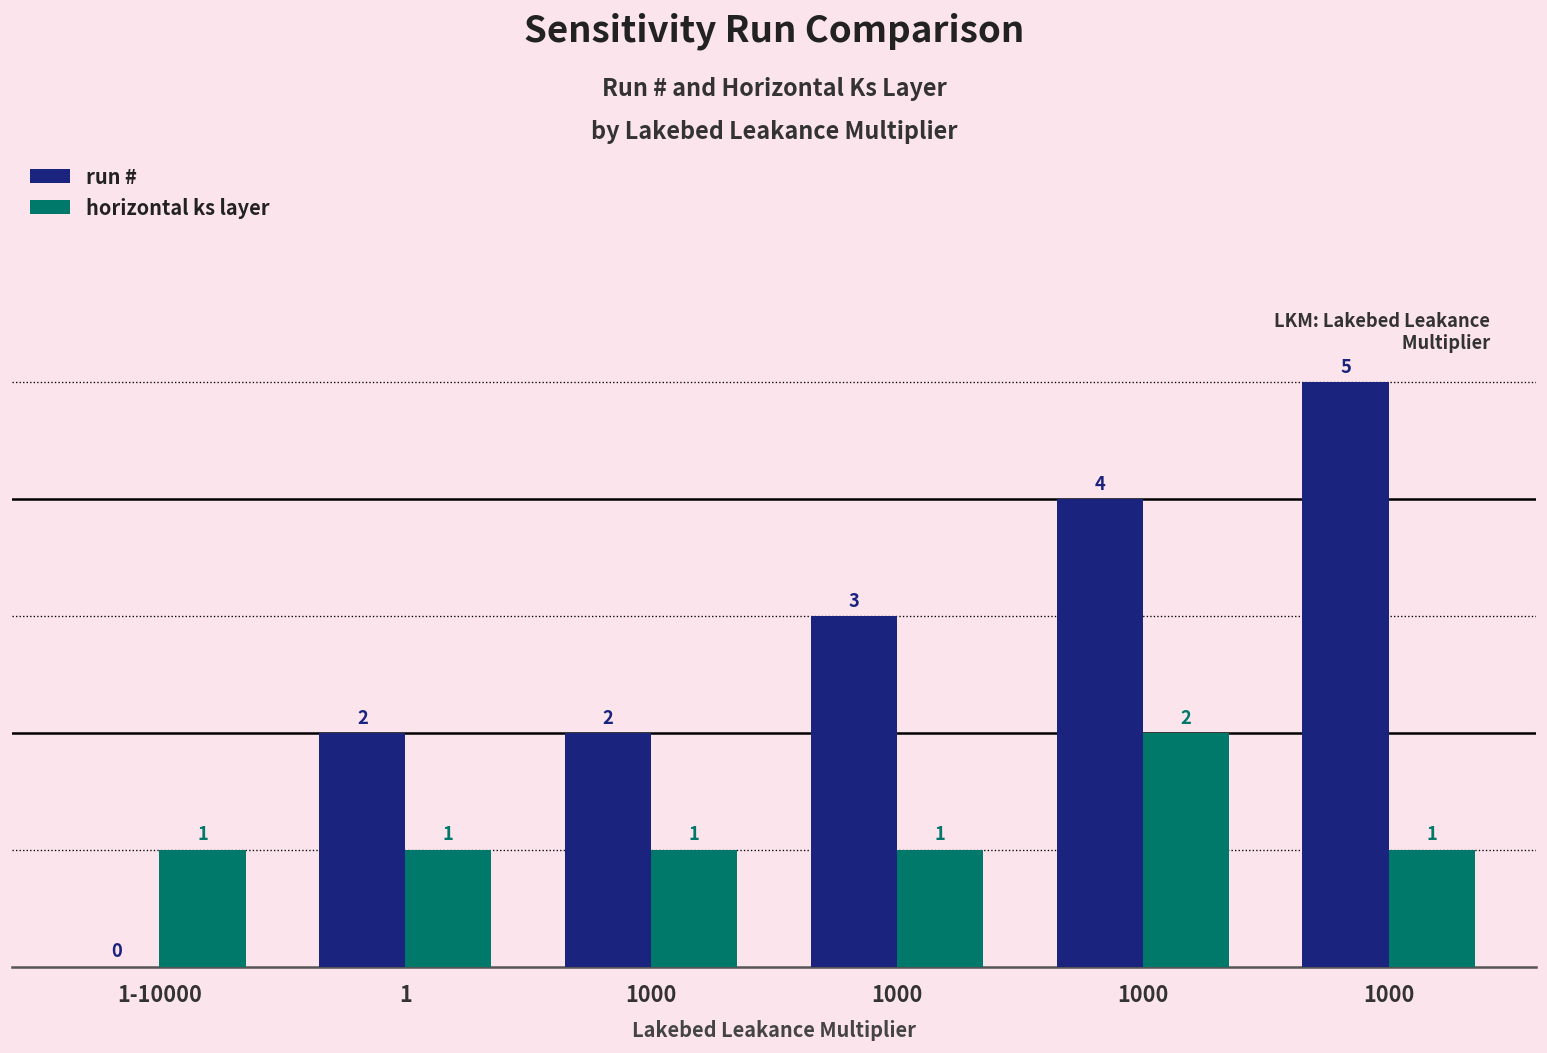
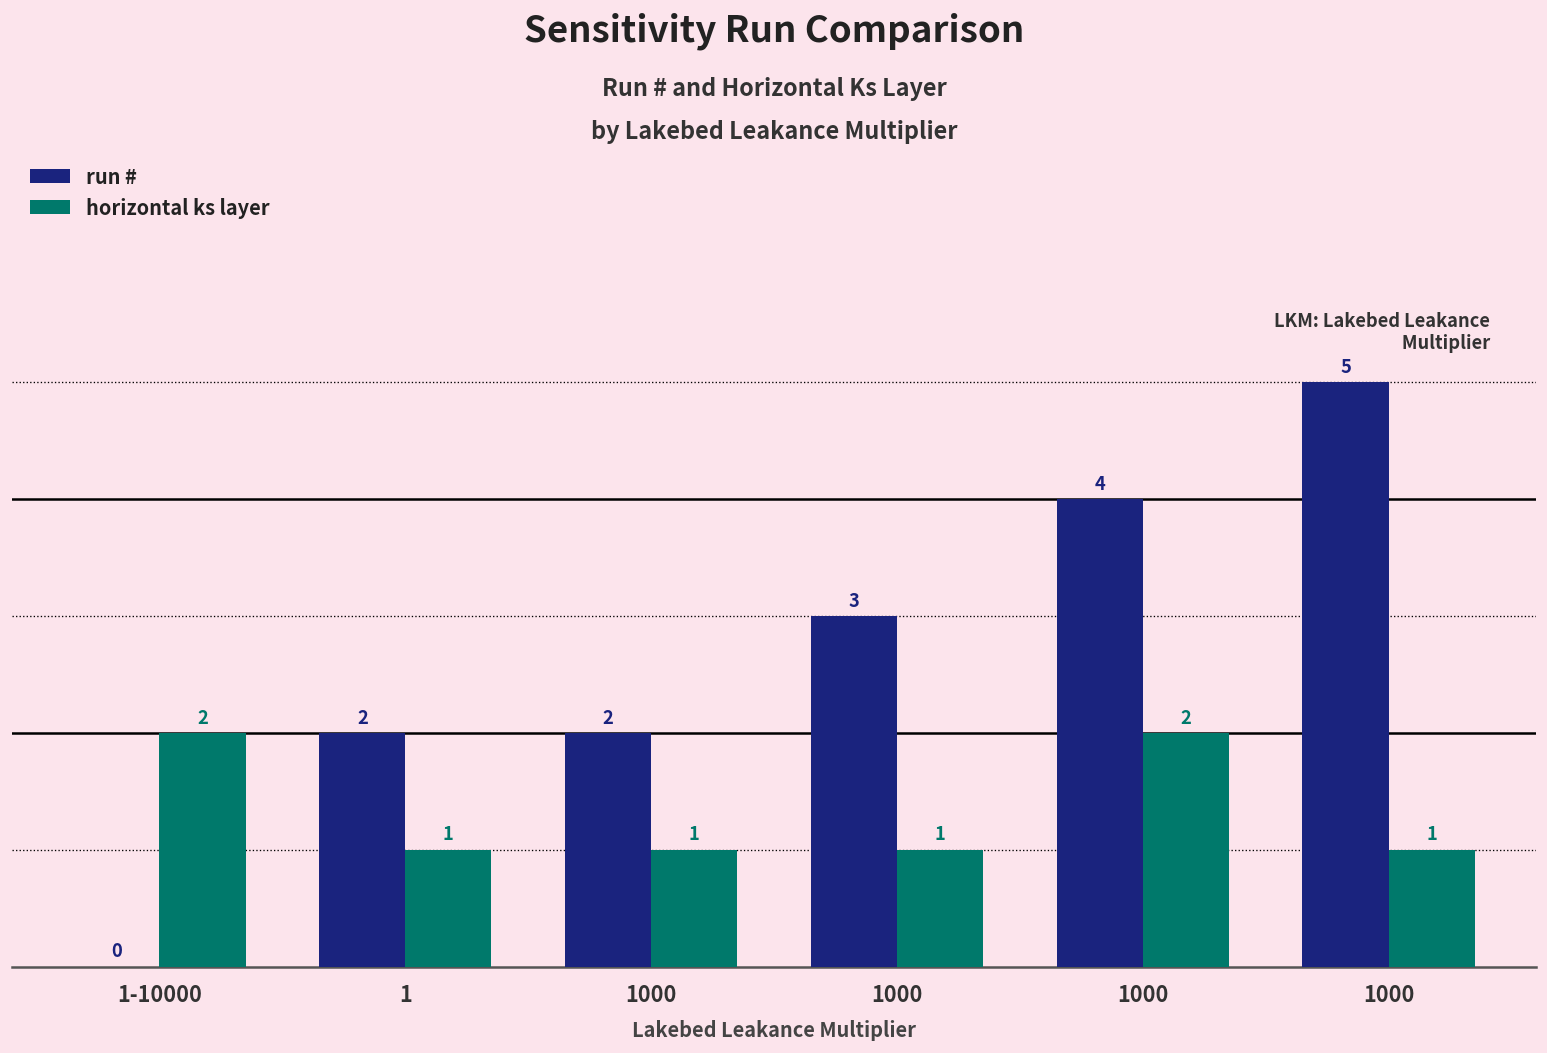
horizontal ks layer, 1-10000: 1 -> 2
